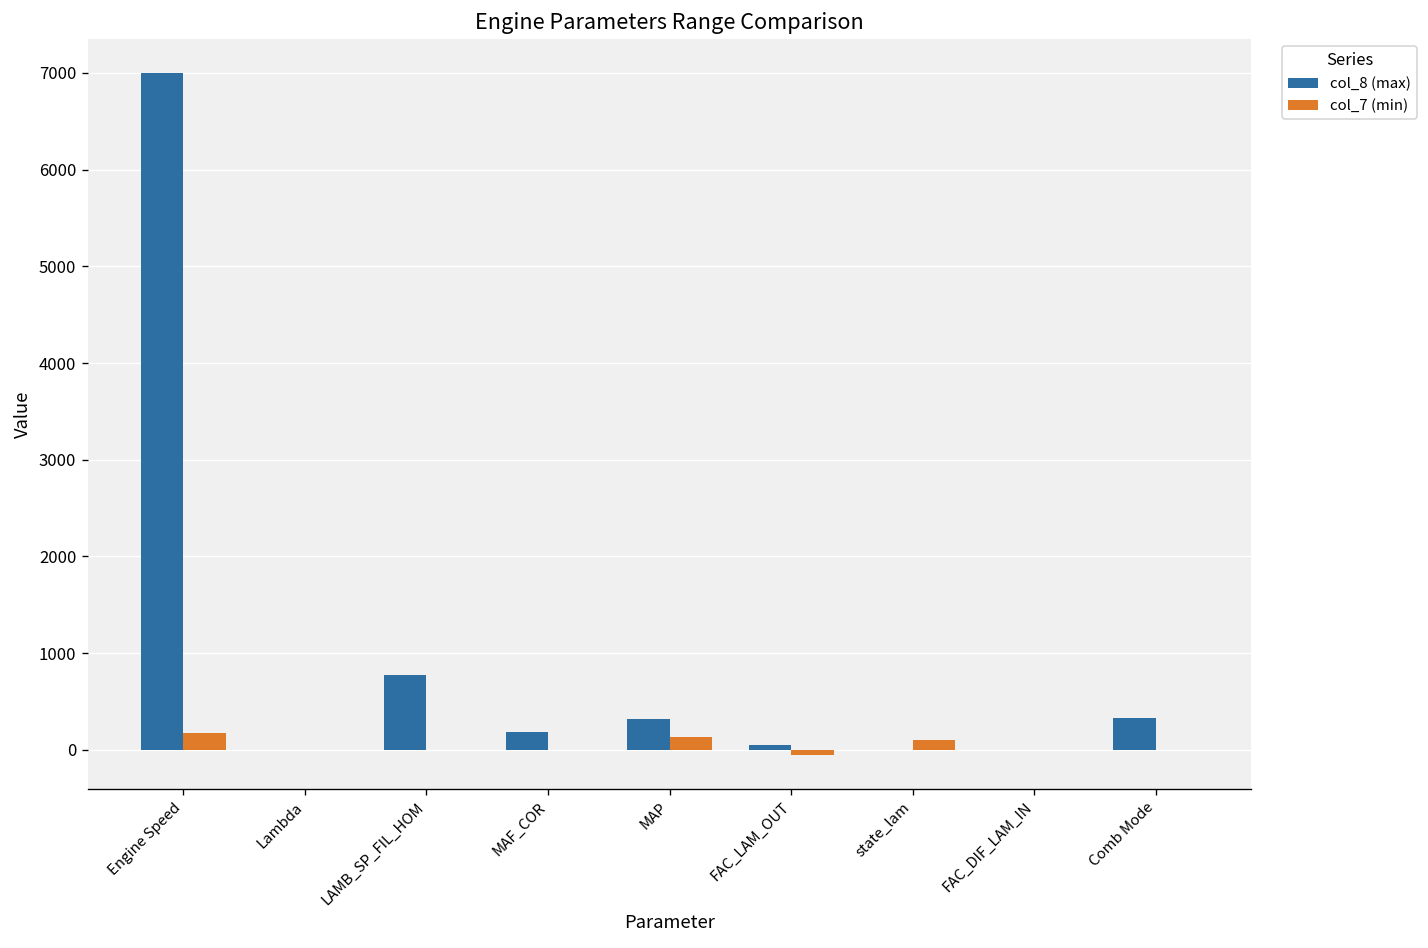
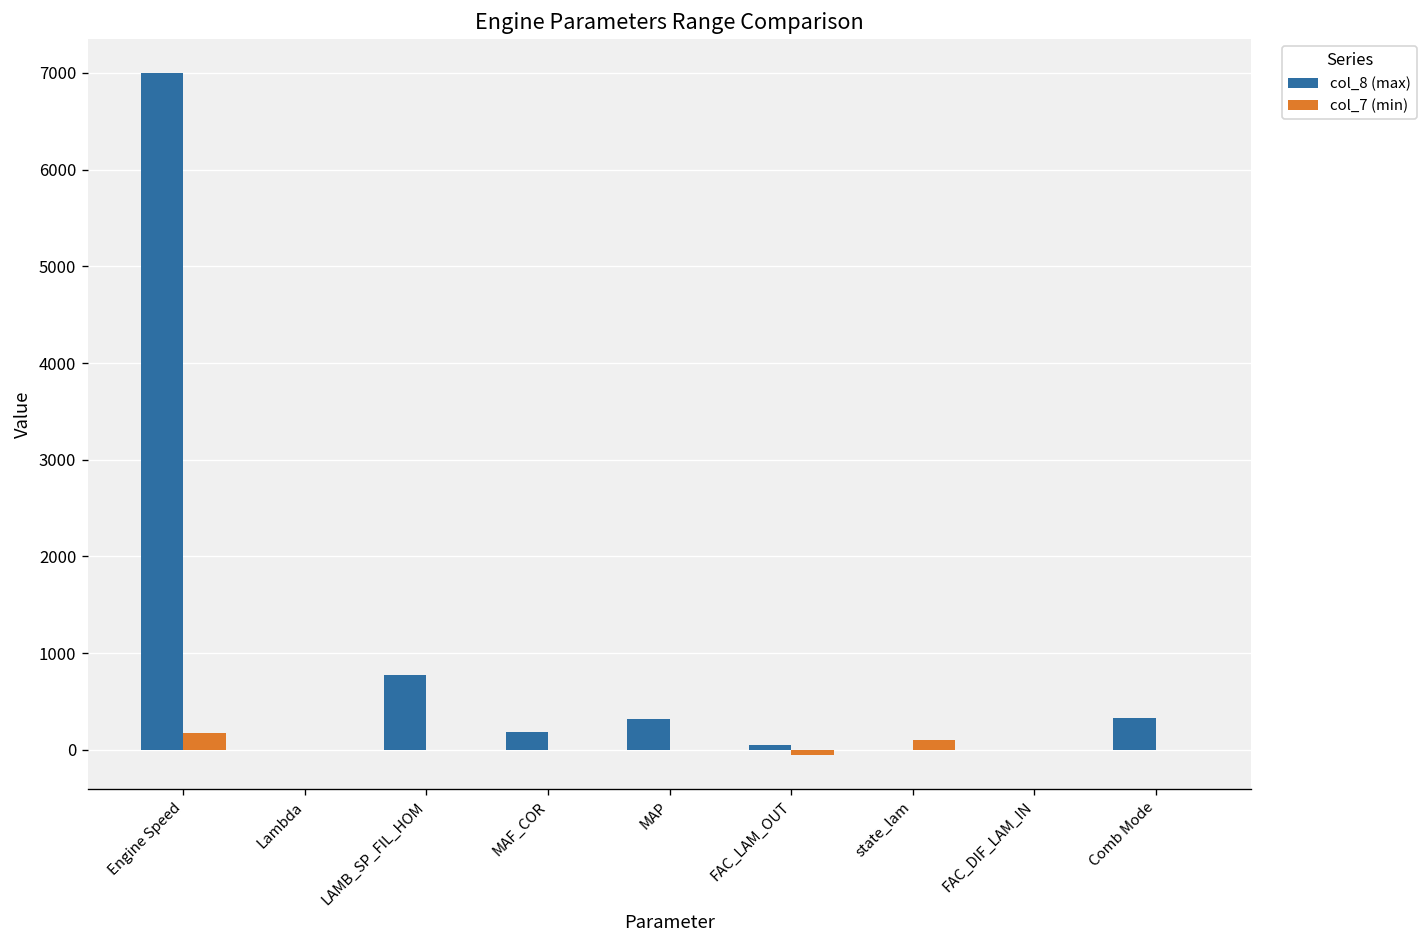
col_7 (min), MAP: 100 -> 0
